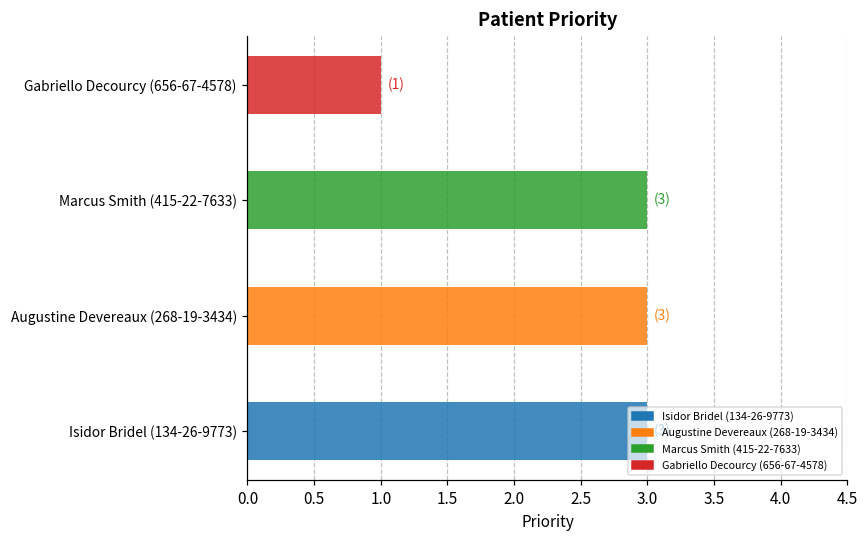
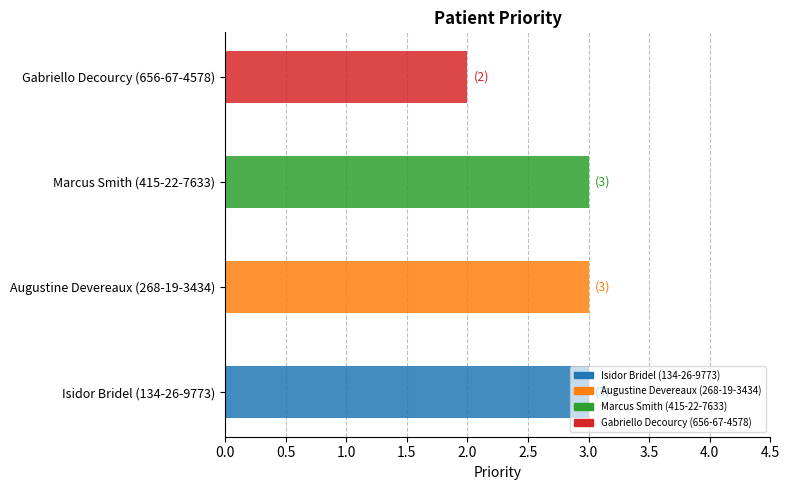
Gabriello Decourcy (656-67-4578): (1) -> (2)
